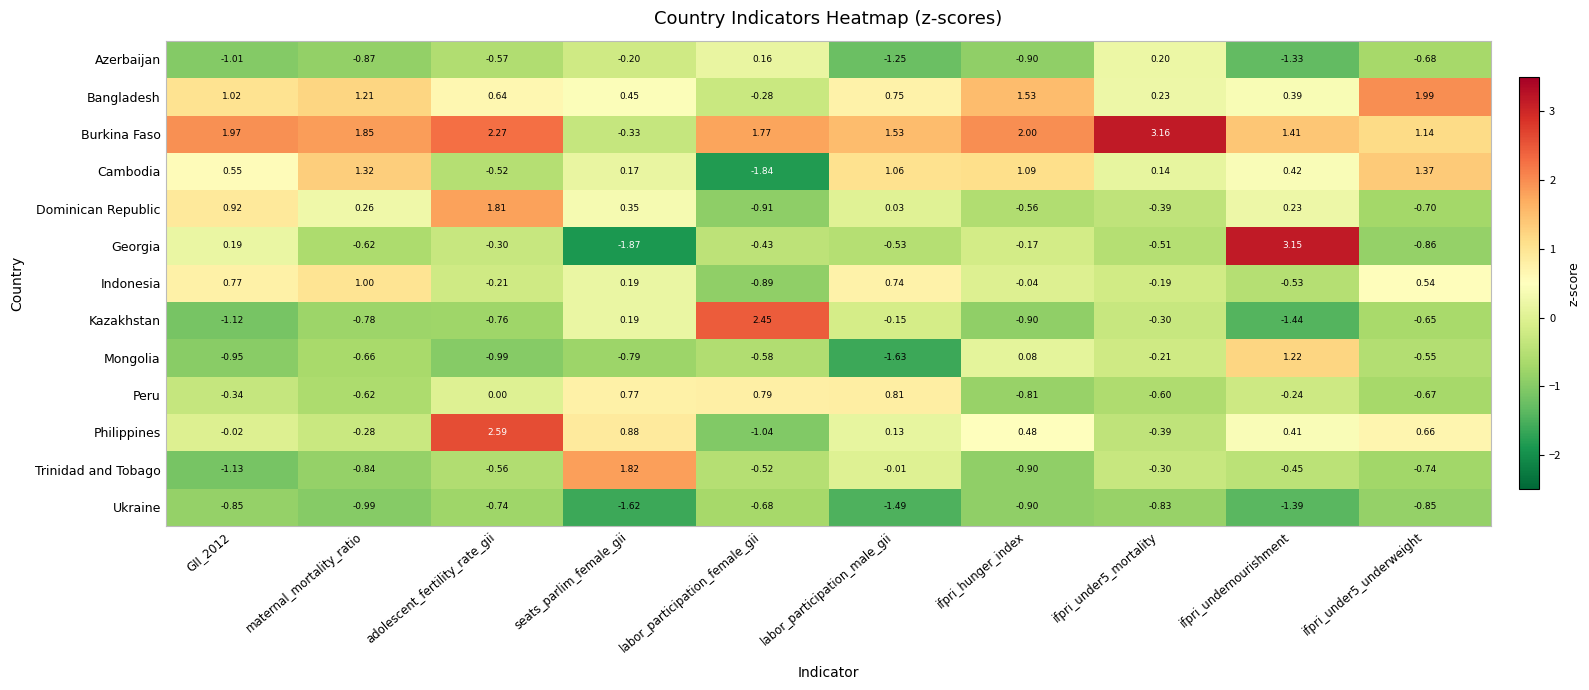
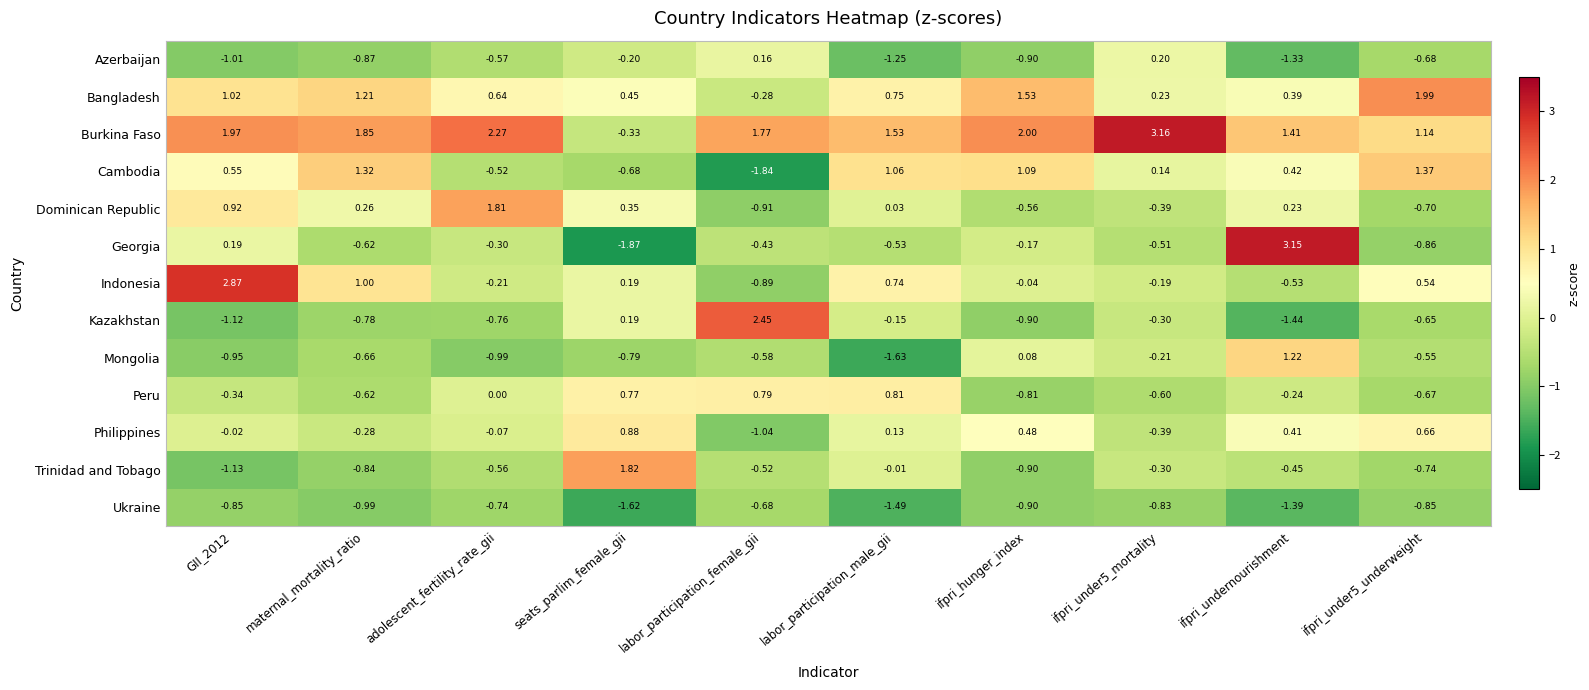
Cambodia, seats_parlim_female_gii: 0.17 -> -0.68
Indonesia, GII_2012: 0.77 -> 2.87
Philippines, adolescent_fertility_rate_gii: 2.59 -> -0.07
